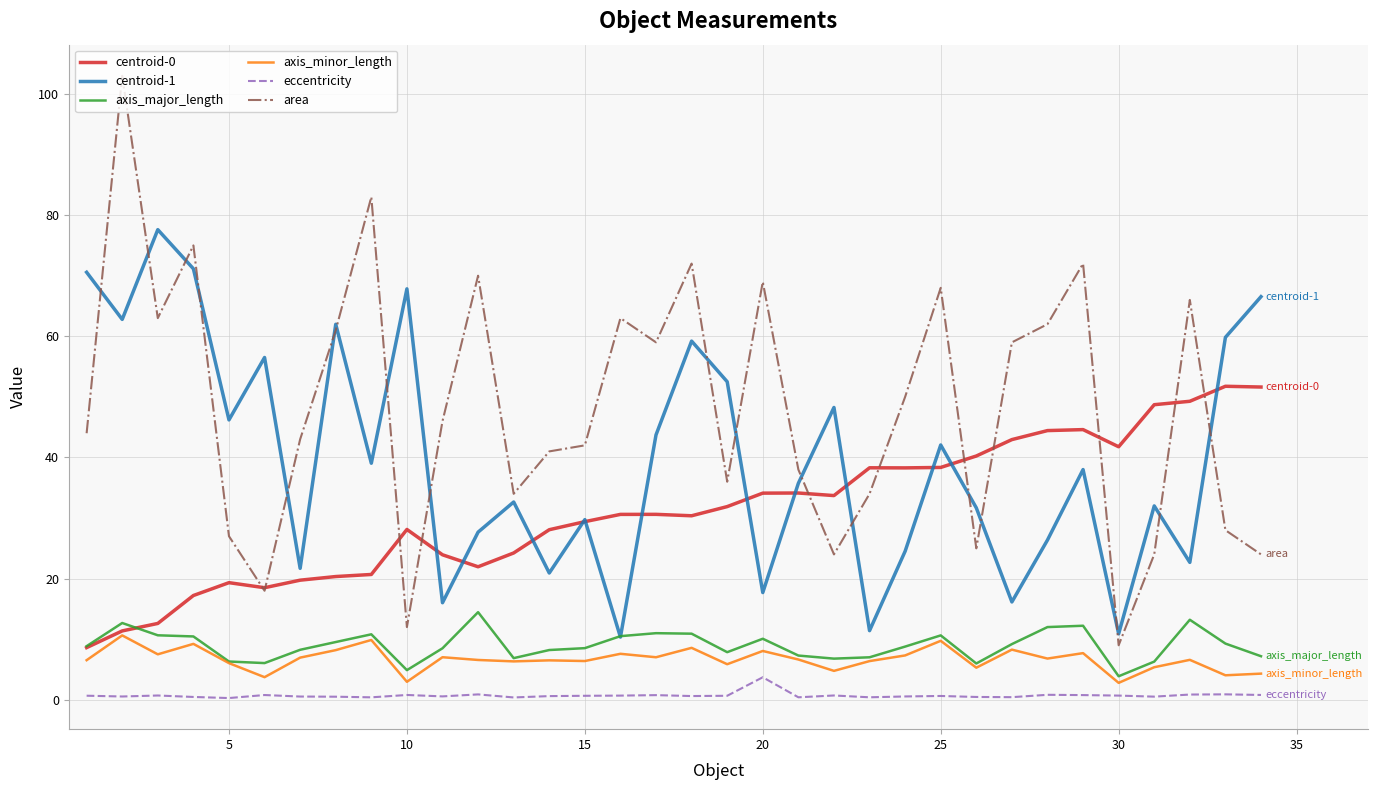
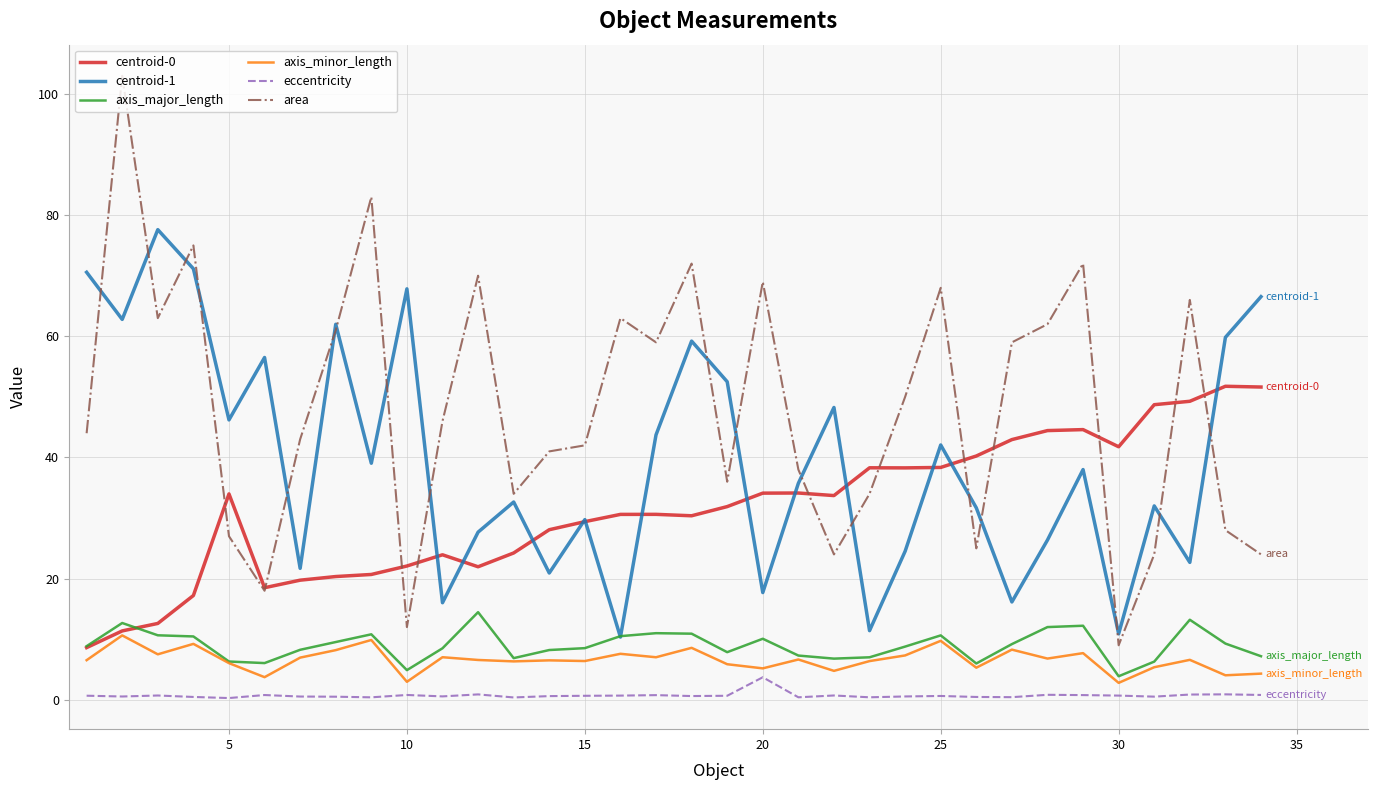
centroid-0, 5: 19 -> 34
centroid-0, 10: 28 -> 22
axis_minor_length, 20: 8 -> 5
